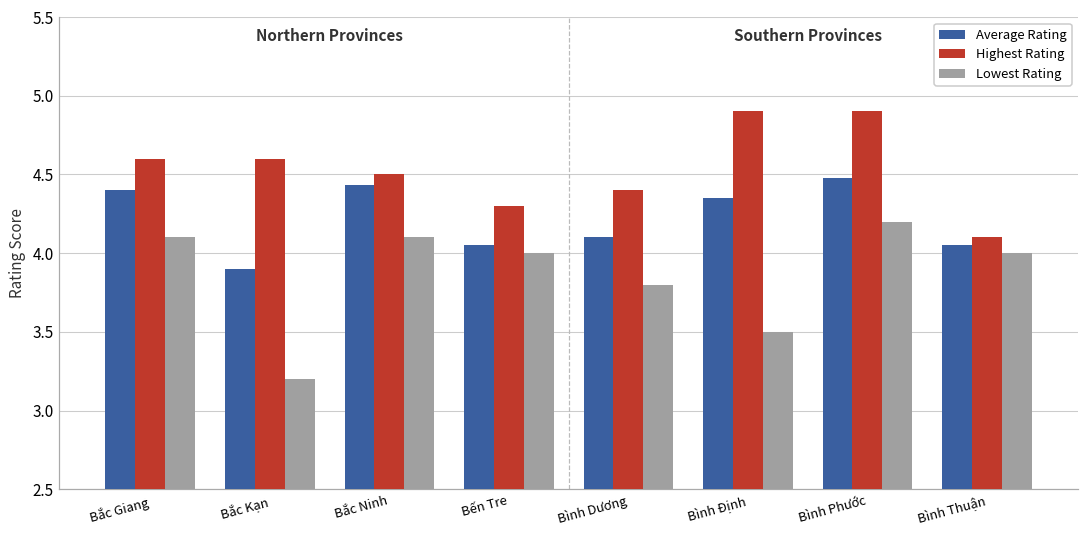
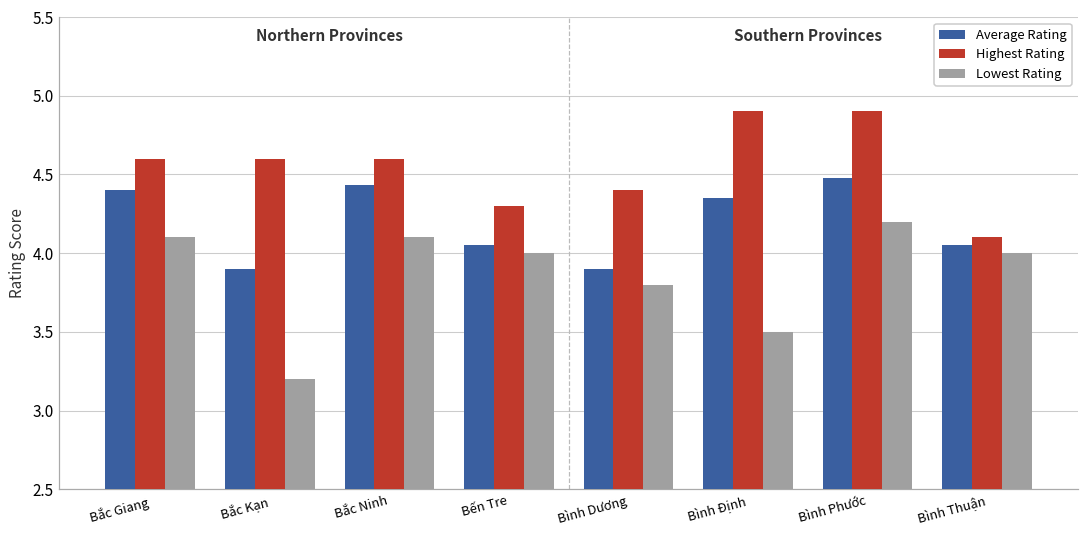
Highest Rating, Bắc Ninh: 4.5 -> 4.6
Average Rating, Bình Dương: 4.1 -> 3.9
